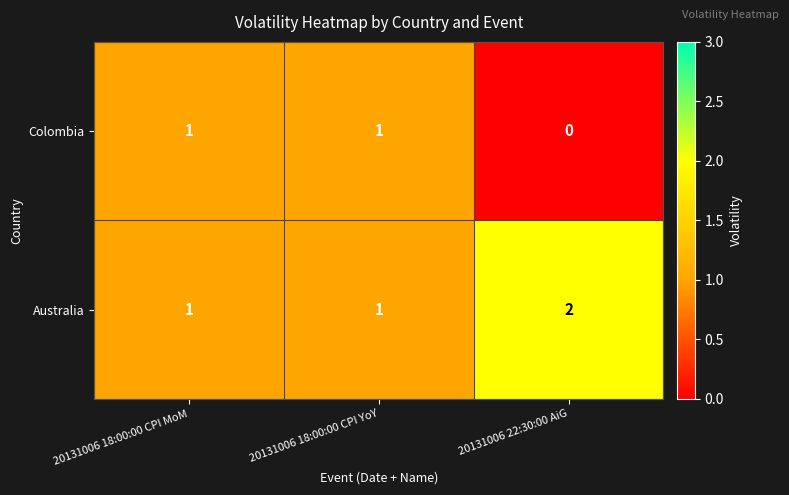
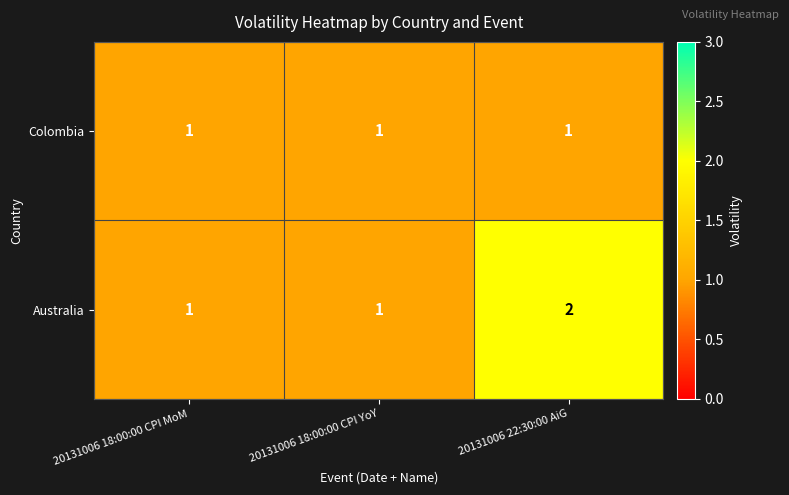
Colombia, 20131006 22:30:00 AiG: 0 -> 1
